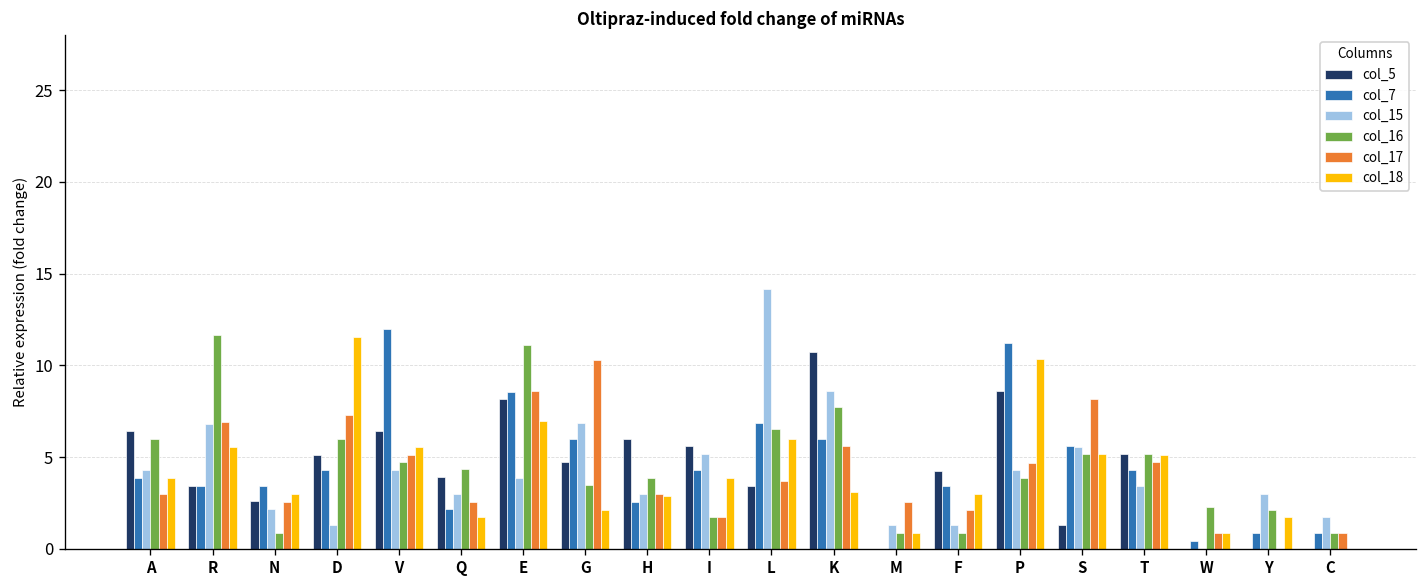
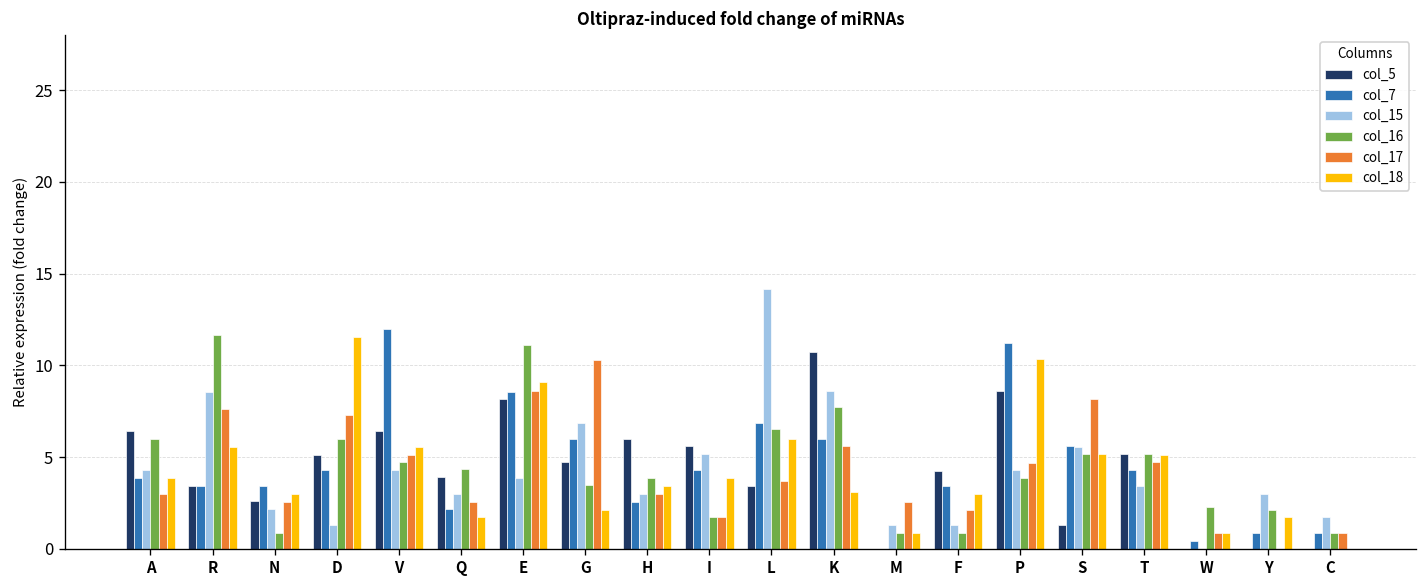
col_15, R: 6.8 -> 8.5
col_17, R: 6.9 -> 7.6
col_18, E: 6.9 -> 9.1
col_18, H: 2.9 -> 3.4
